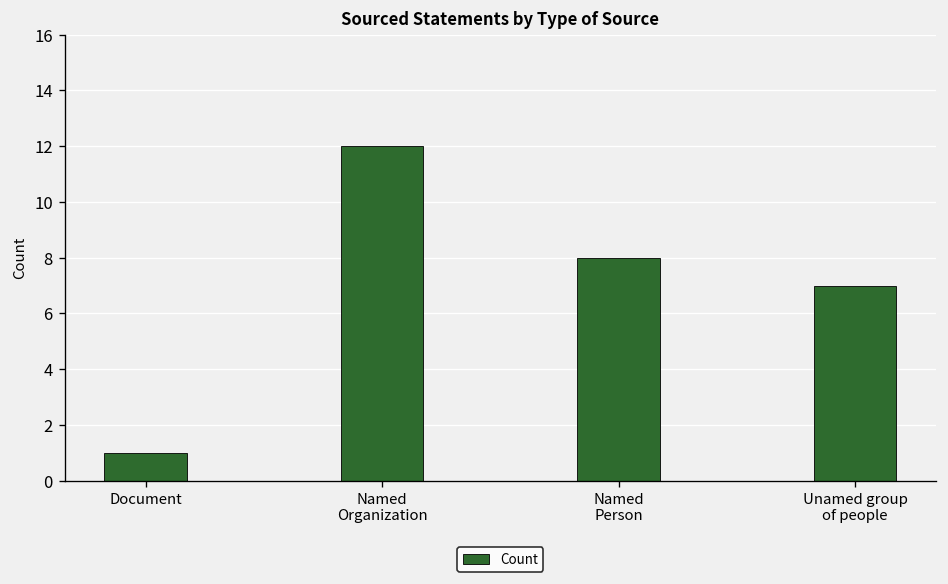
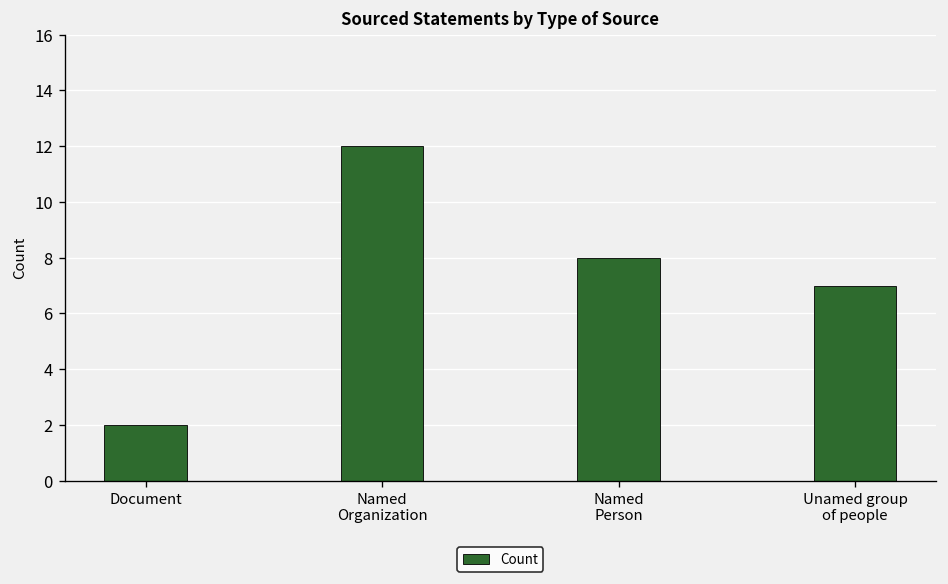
Document: 1 -> 2
